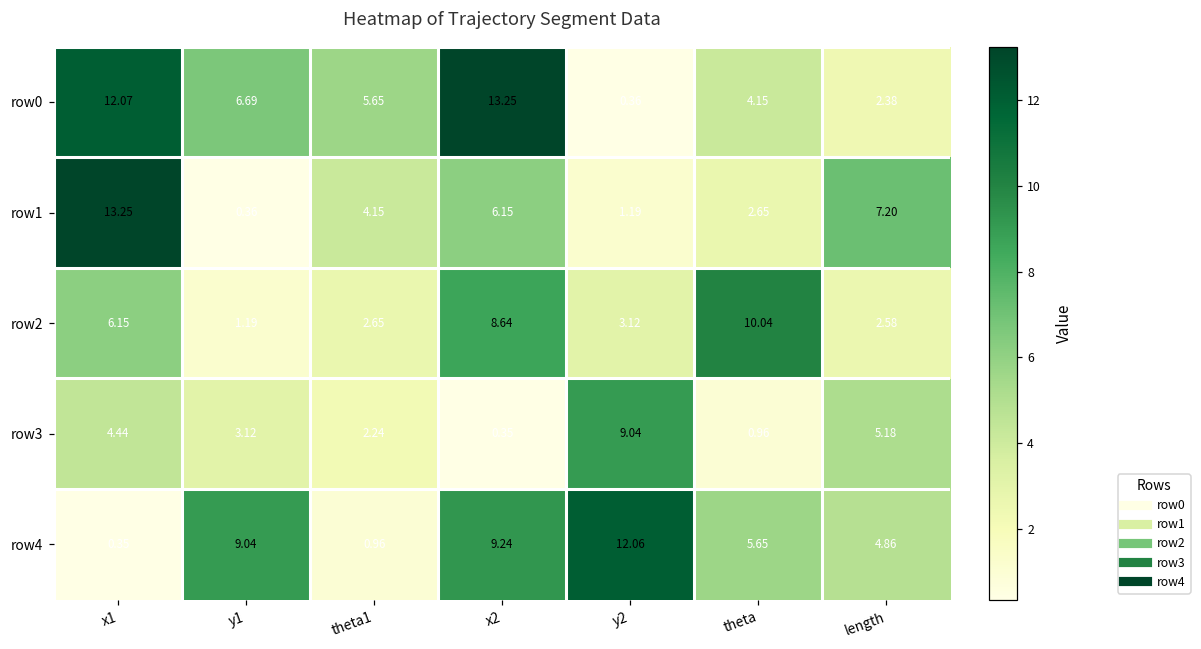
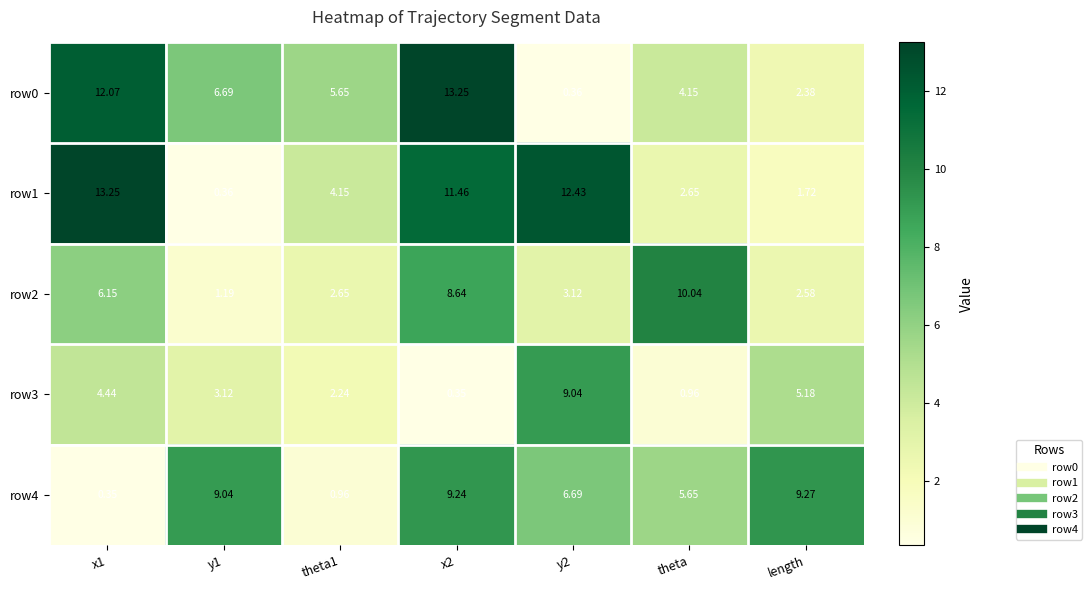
row1, x2: 6.15 -> 11.46
row1, y2: 1.19 -> 12.43
row1, length: 7.20 -> 1.72
row4, y2: 12.06 -> 6.69
row4, length: 4.86 -> 9.27
